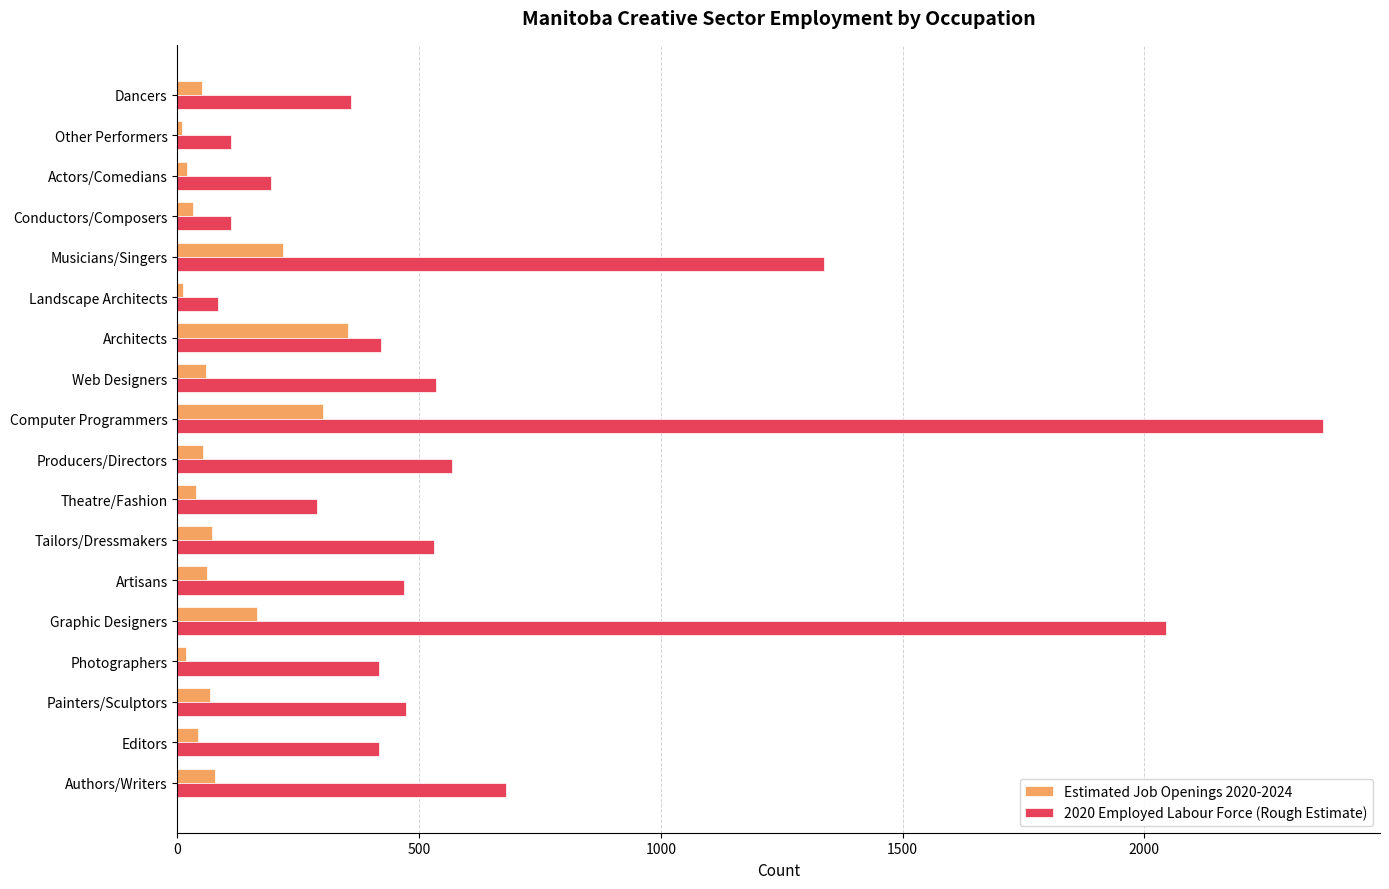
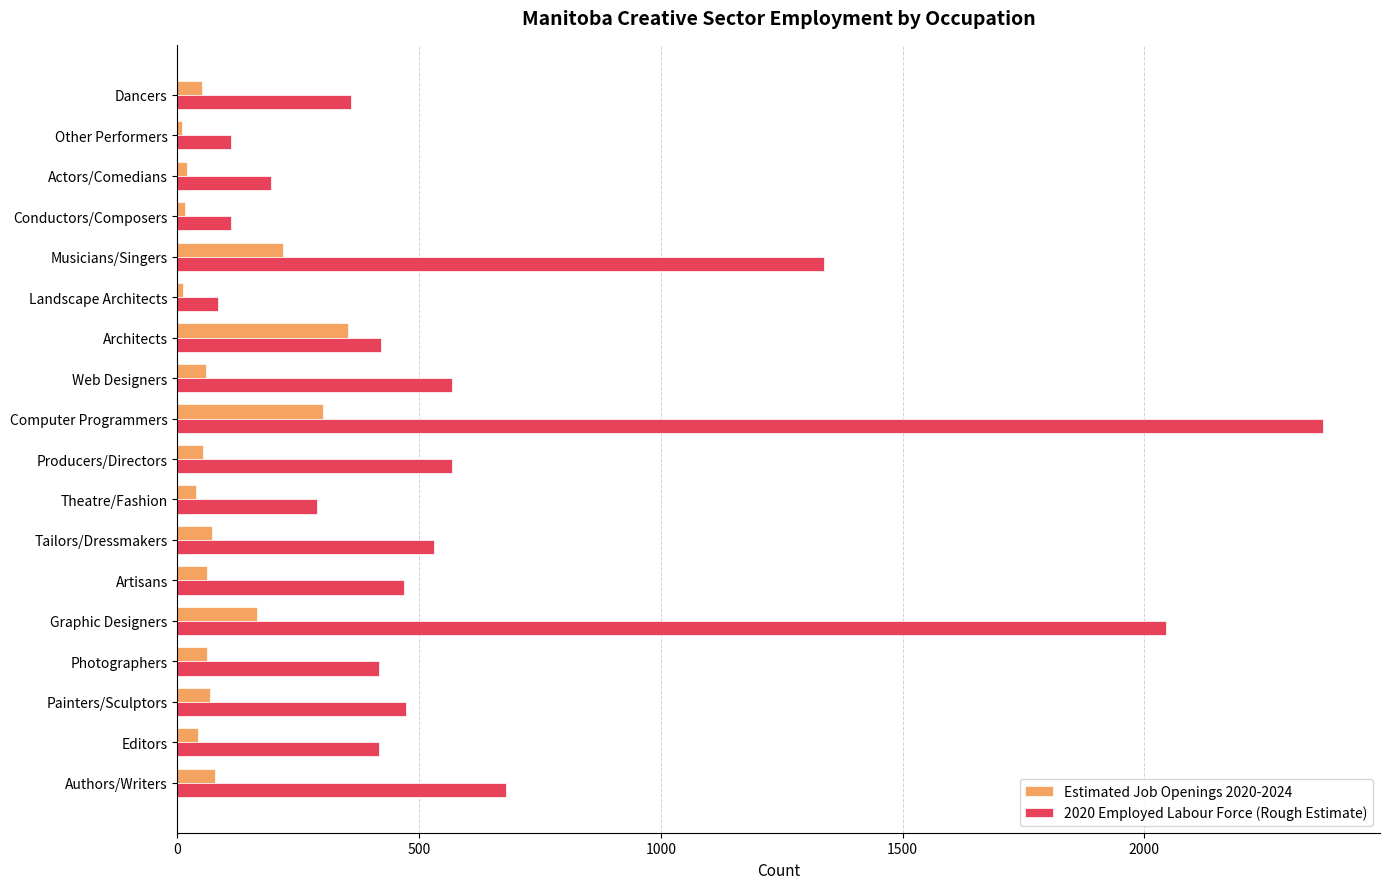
Estimated Job Openings 2020-2024, Conductors/Composers: 30 -> 20
2020 Employed Labour Force (Rough Estimate), Web Designers: 540 -> 570
Estimated Job Openings 2020-2024, Photographers: 20 -> 60
